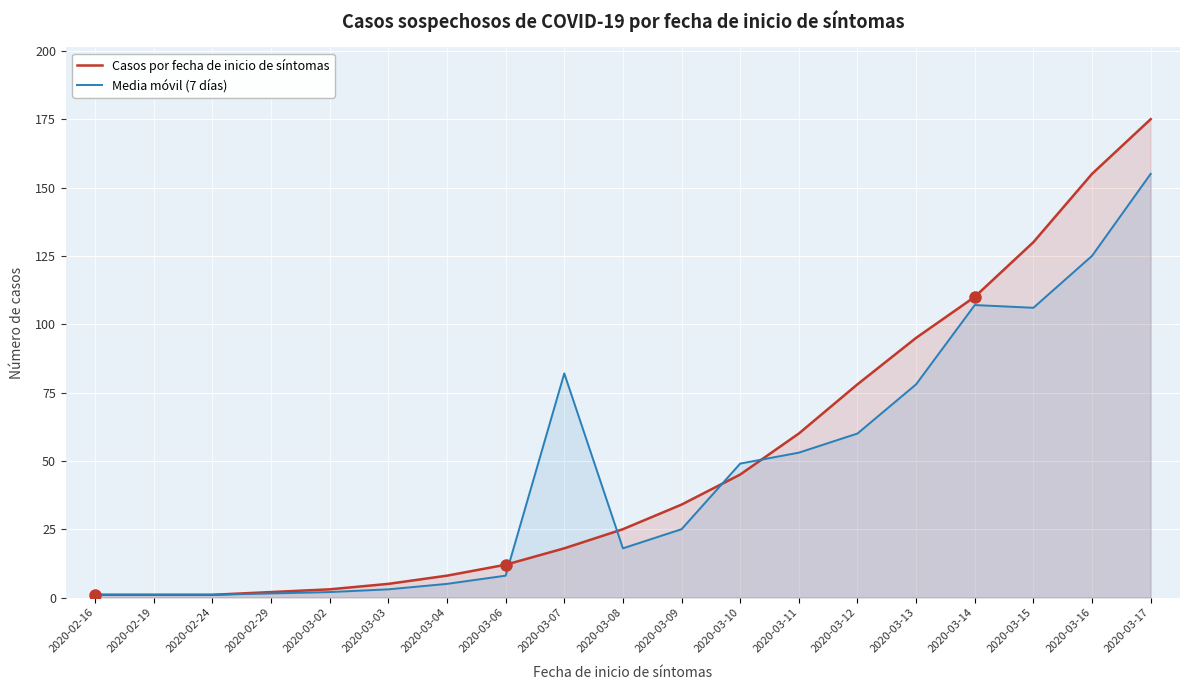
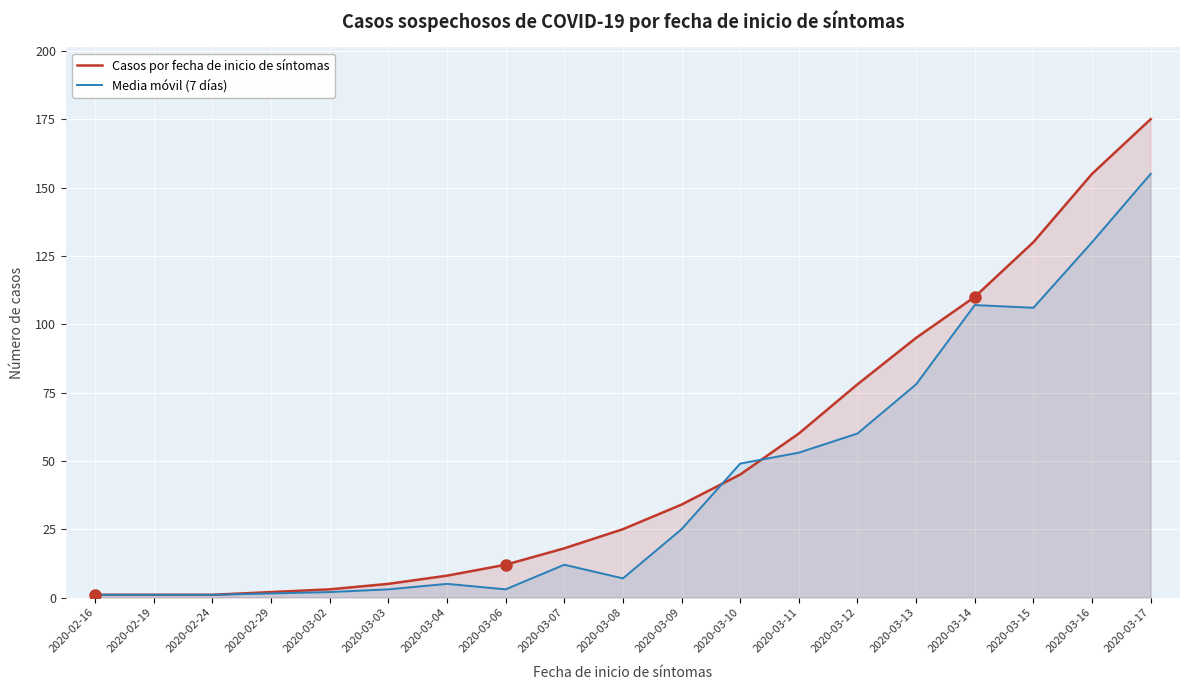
Media móvil (7 días), 2020-03-06: 8 -> 3
Media móvil (7 días), 2020-03-07: 82 -> 12
Media móvil (7 días), 2020-03-08: 18 -> 7
Media móvil (7 días), 2020-03-16: 125 -> 130
